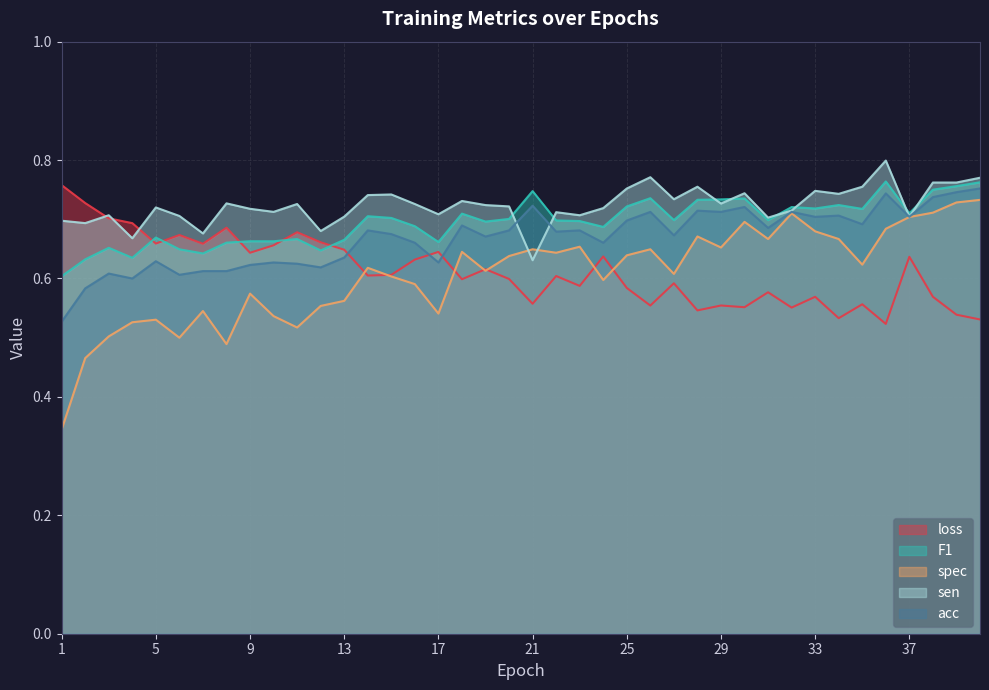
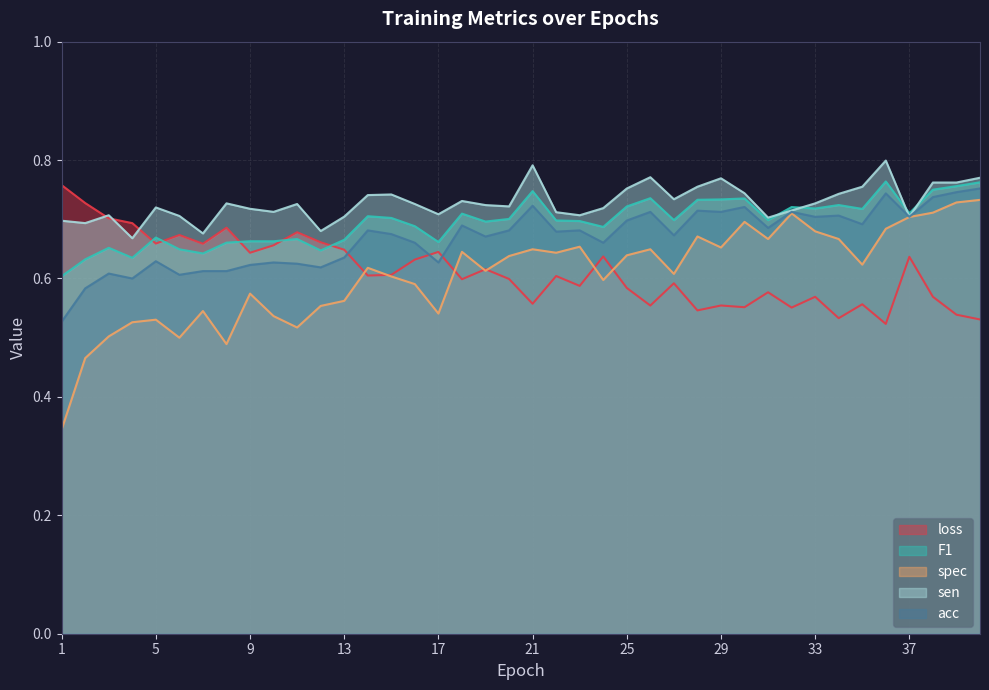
sen, 21: 0.63 -> 0.79
sen, 29: 0.73 -> 0.77
sen, 33: 0.75 -> 0.73
